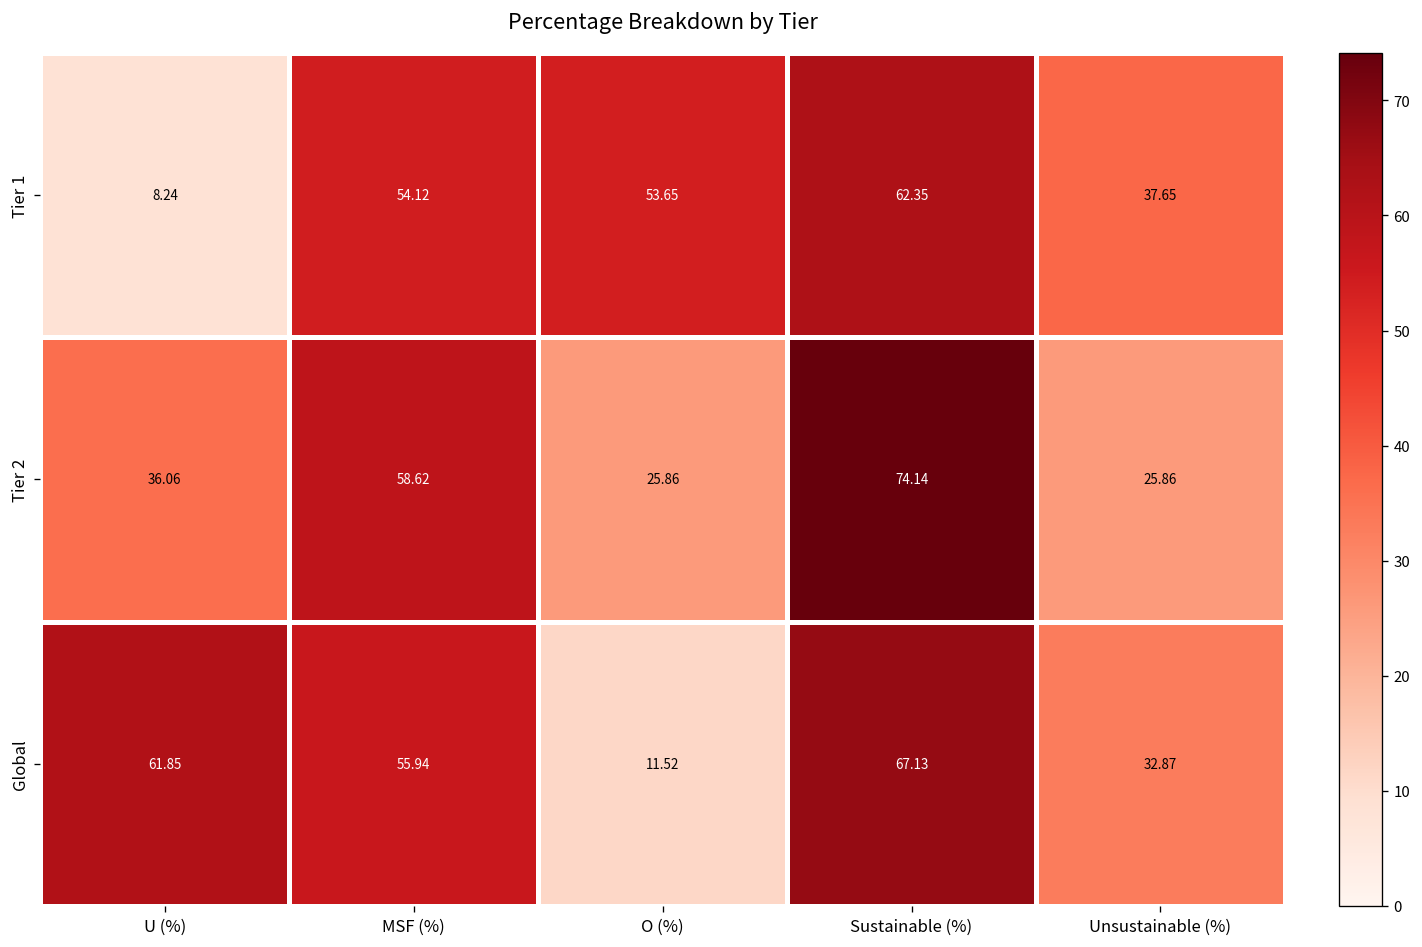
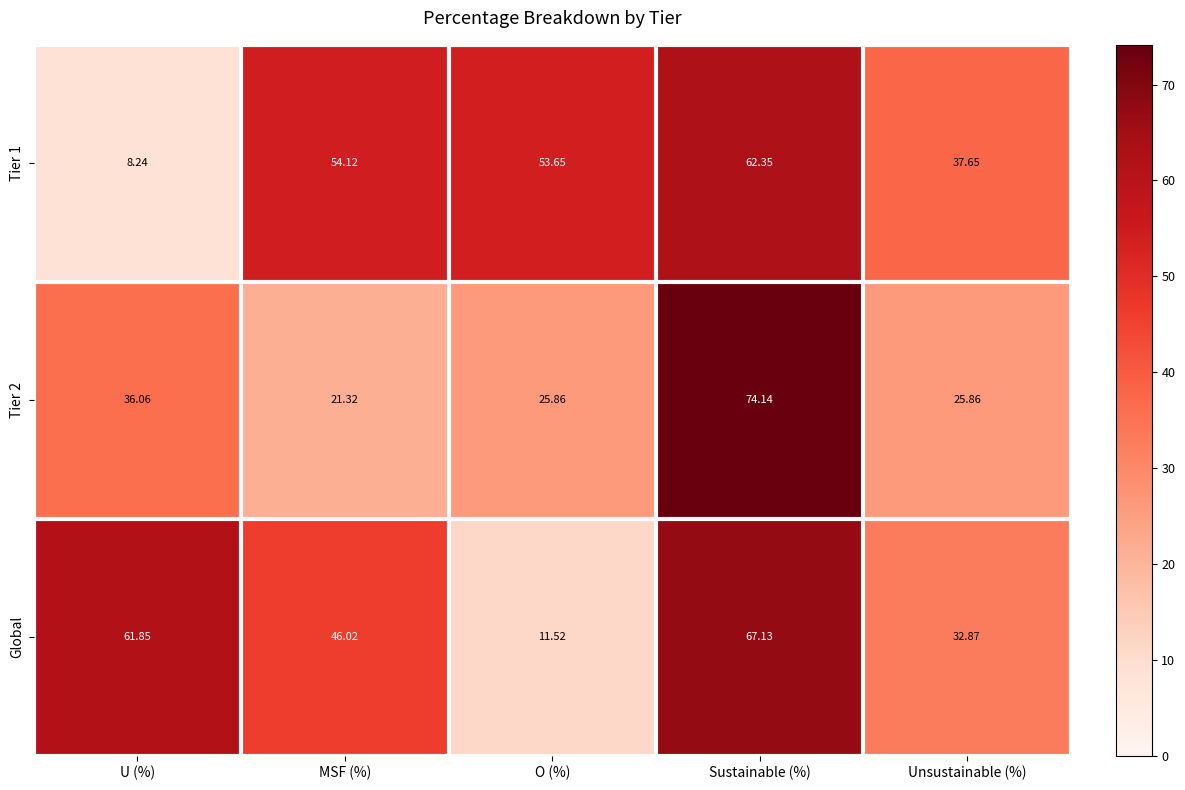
Tier 2, MSF (%): 58.62 -> 21.32
Global, MSF (%): 55.94 -> 46.02
